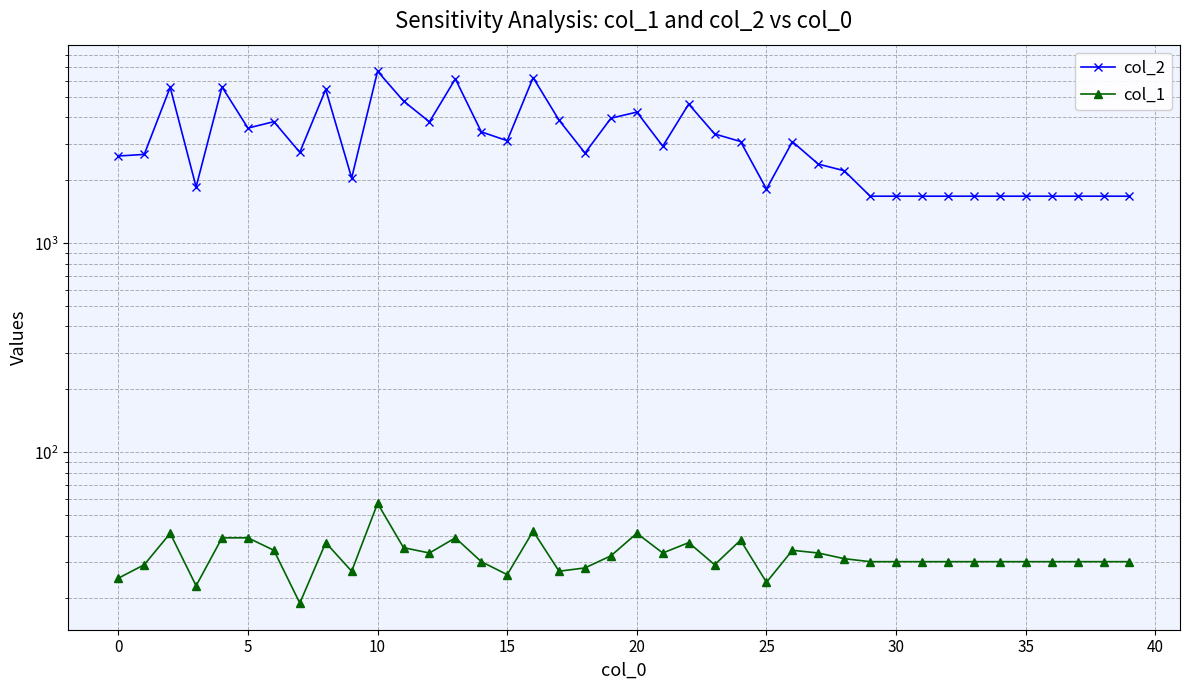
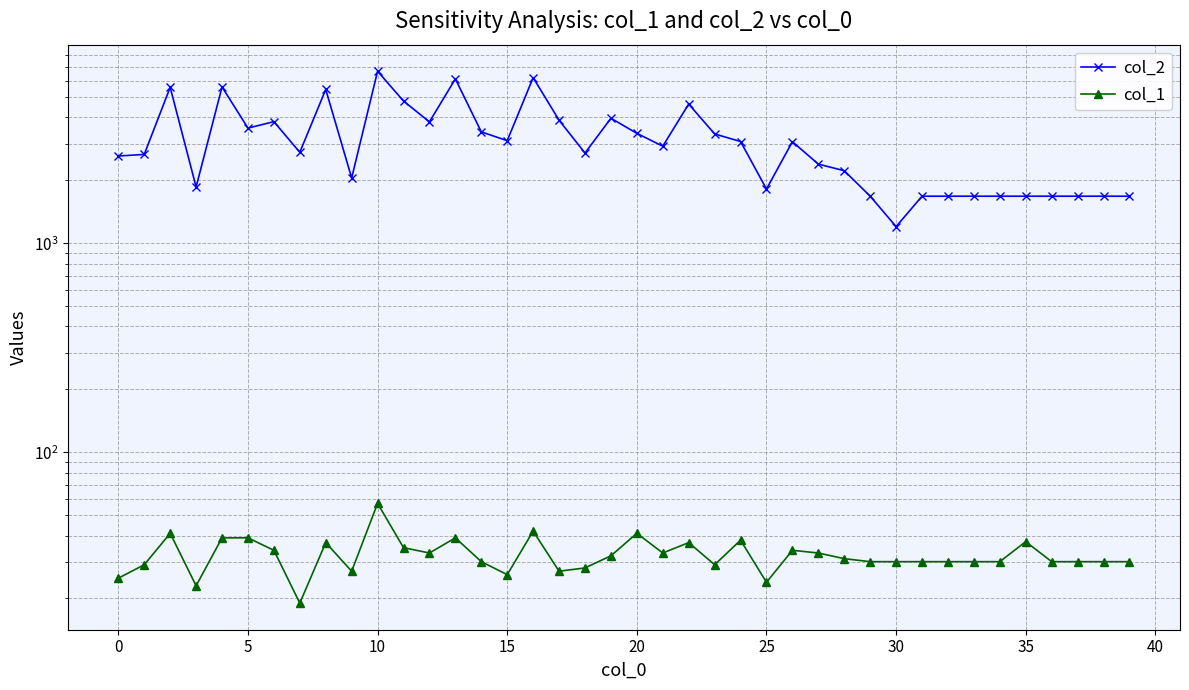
col_2, 20: 4200 -> 3400
col_2, 30: 1700 -> 1200
col_1, 35: 30 -> 37
